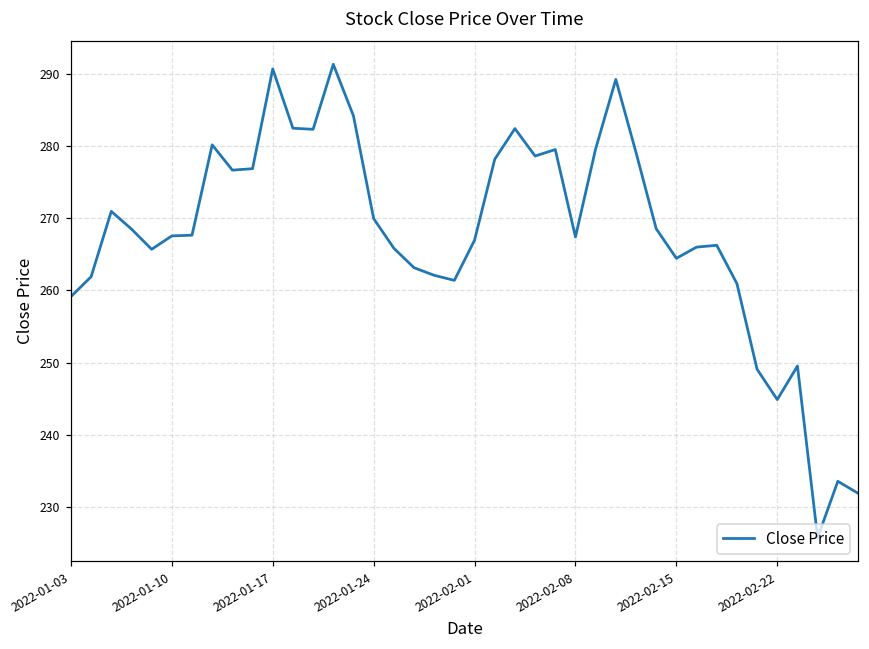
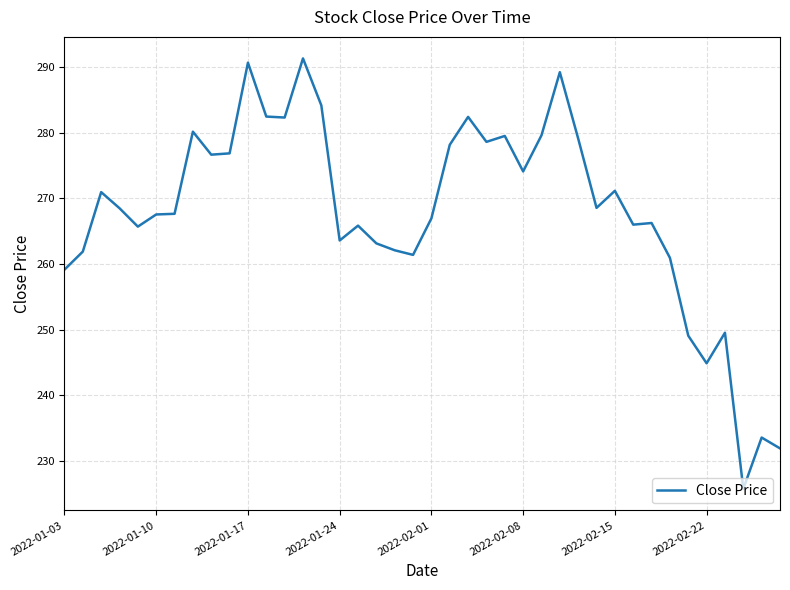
2022-01-24: 270 -> 264
2022-02-08: 267 -> 274
2022-02-15: 264 -> 271
